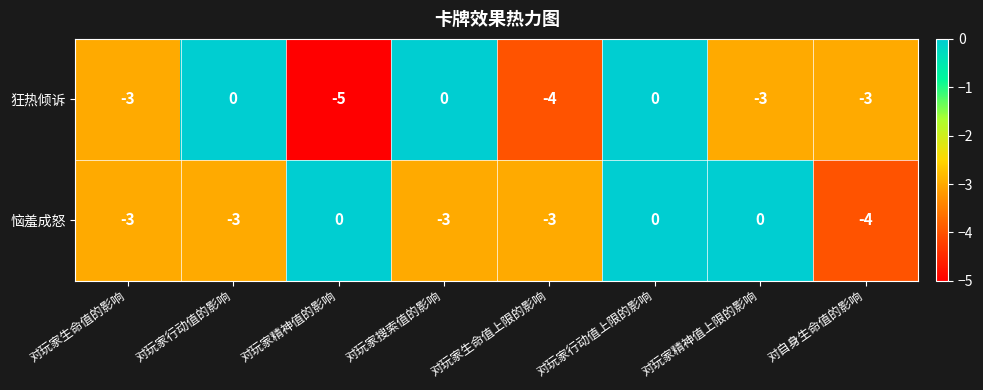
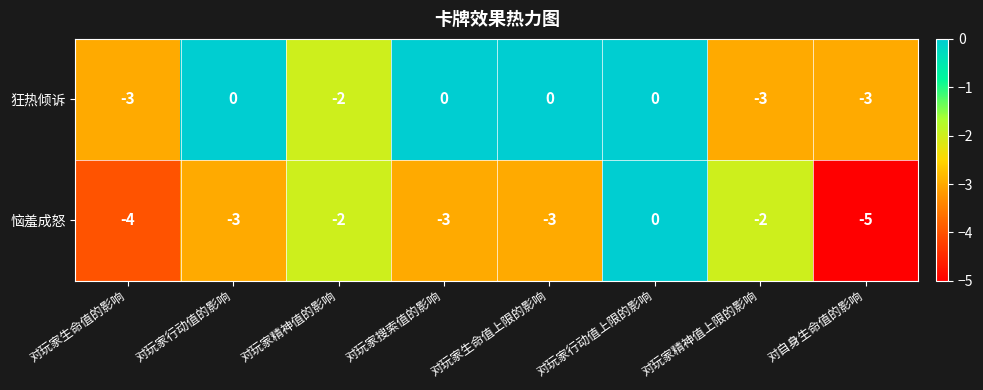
狂热倾诉, 对玩家精神值的影响: -5 -> -2
狂热倾诉, 对玩家生命值上限的影响: -4 -> 0
恼羞成怒, 对玩家生命值的影响: -3 -> -4
恼羞成怒, 对玩家精神值的影响: 0 -> -2
恼羞成怒, 对玩家精神值上限的影响: 0 -> -2
恼羞成怒, 对自身生命值的影响: -4 -> -5
